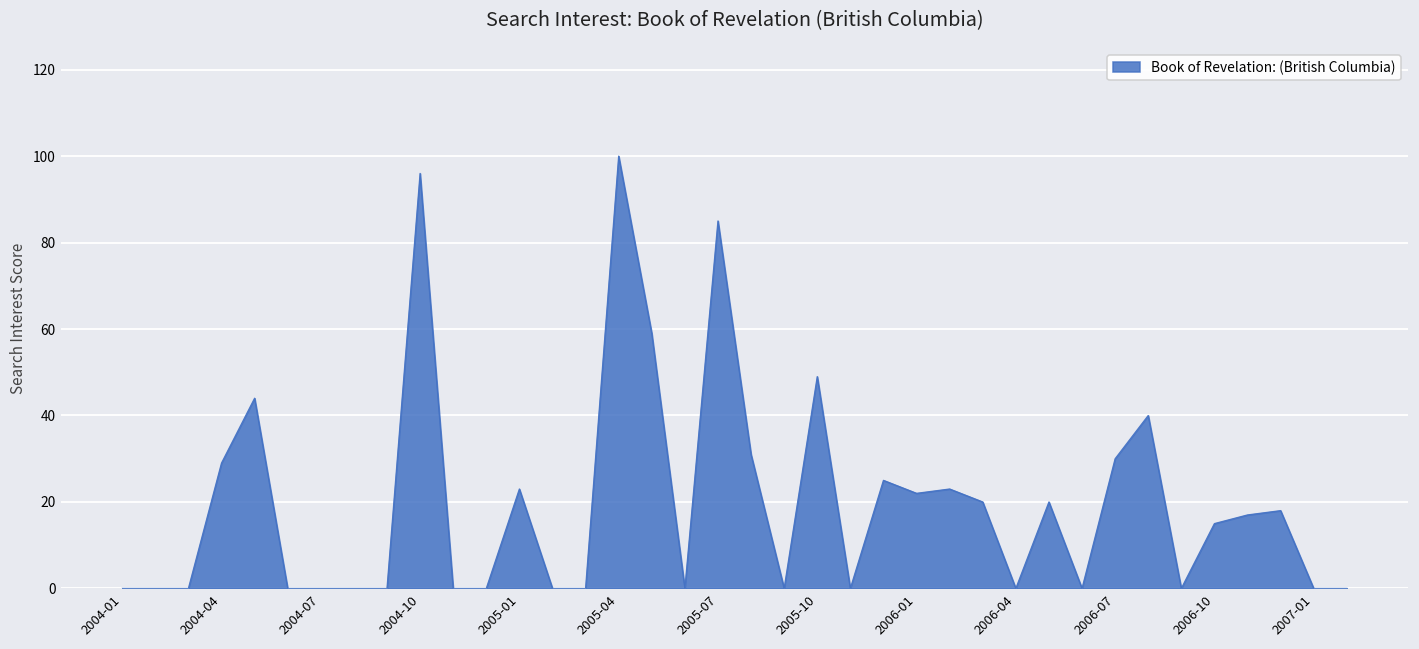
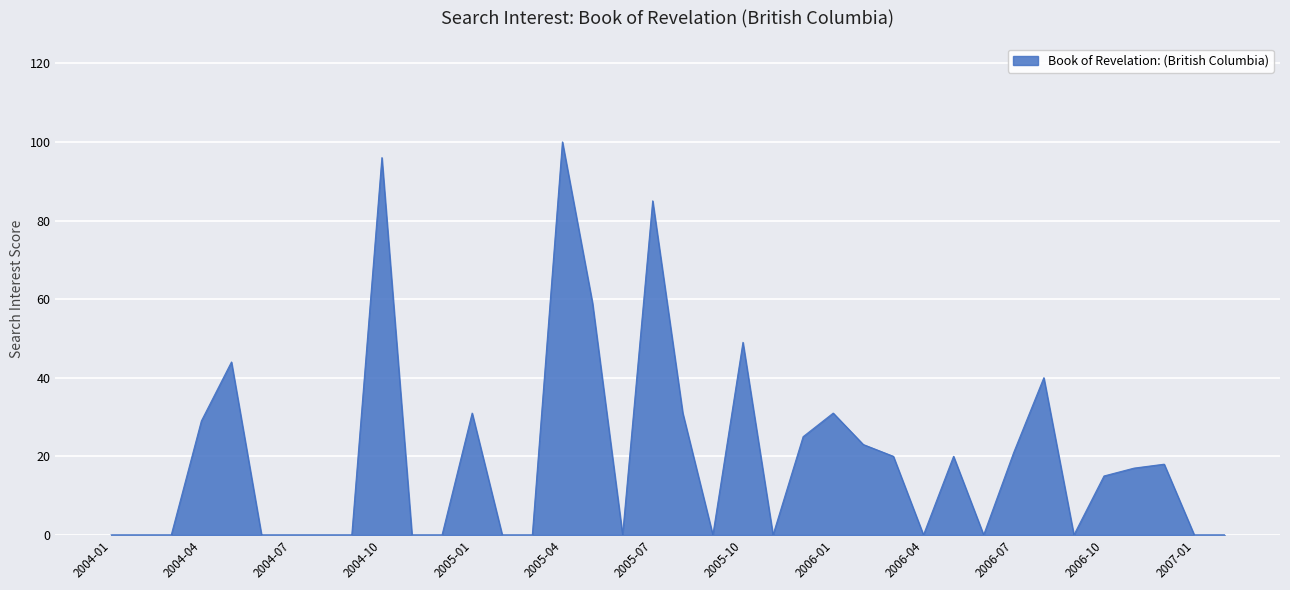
2005-01: 23 -> 31
2006-01: 22 -> 31
2006-07: 30 -> 21
